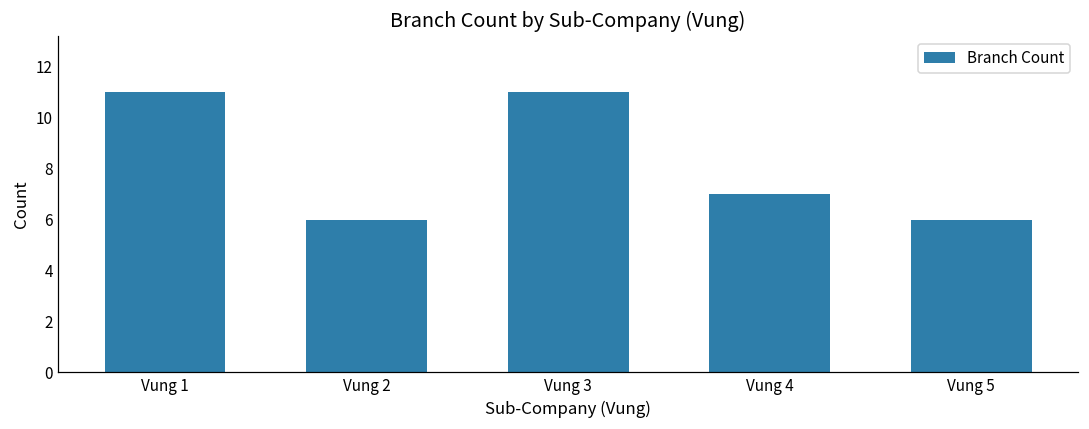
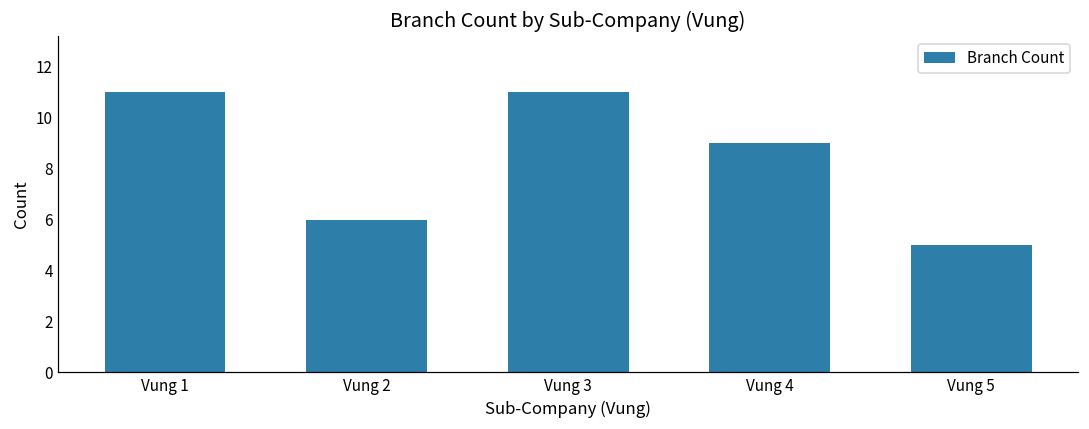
Vung 4: 7 -> 9
Vung 5: 6 -> 5
